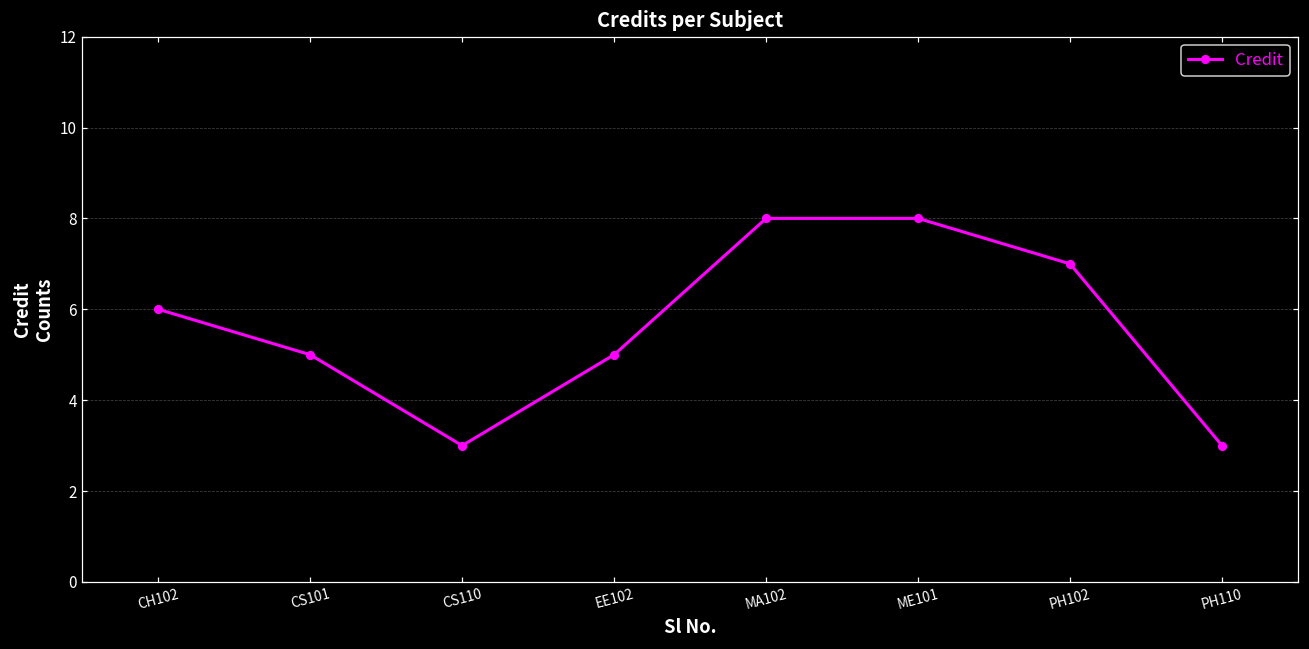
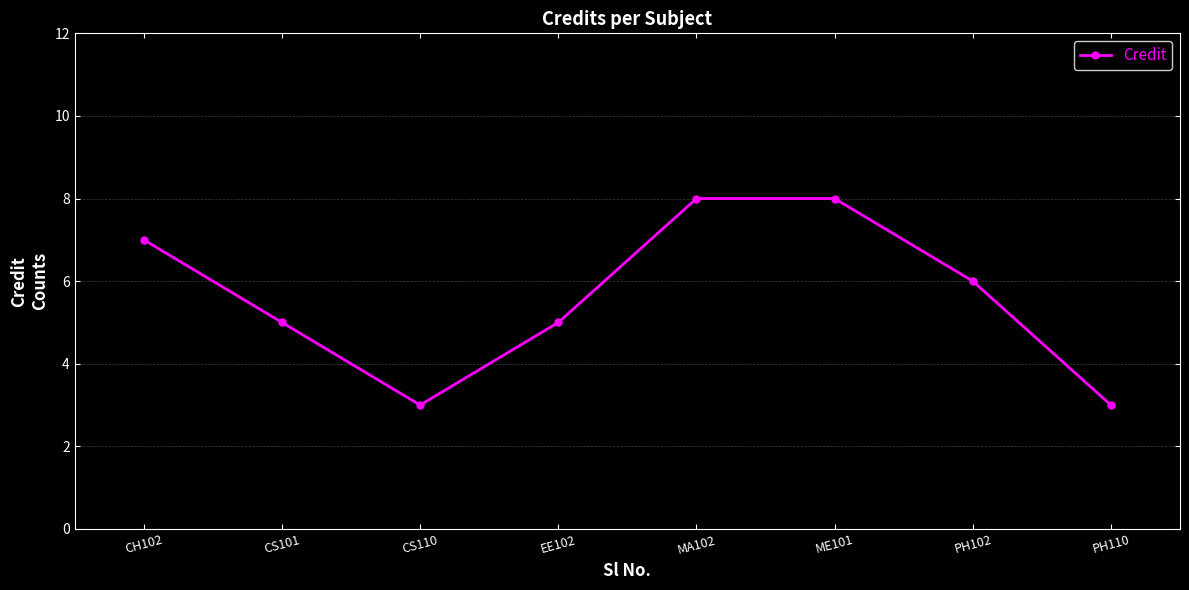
CH102: 6 -> 7
PH102: 7 -> 6
